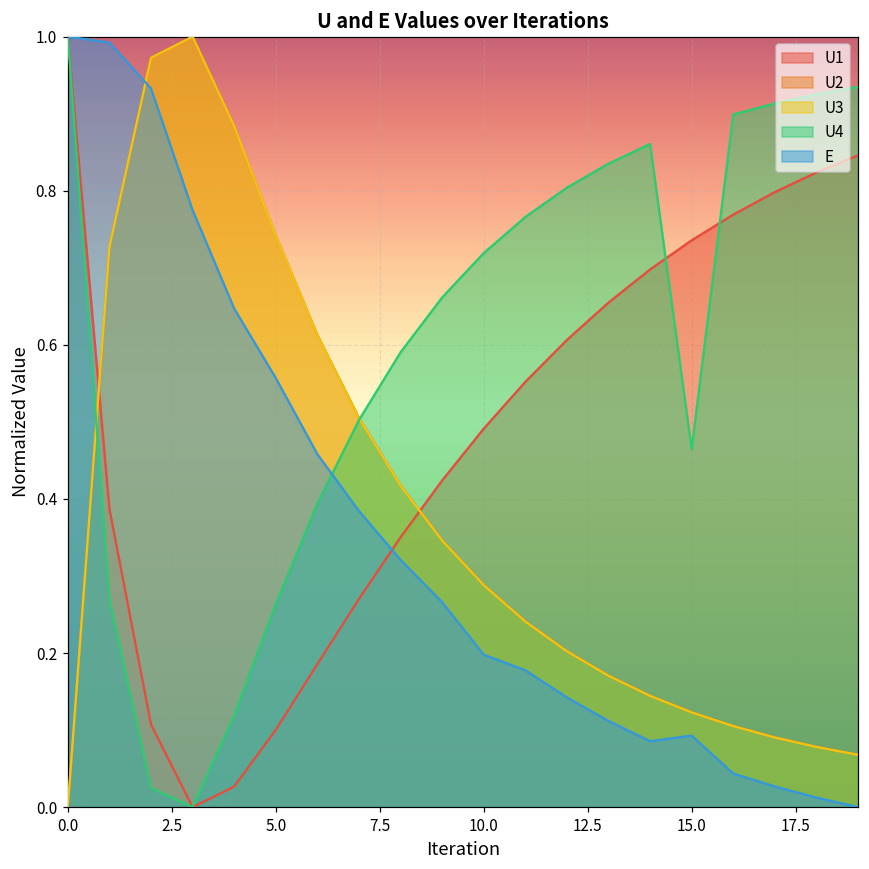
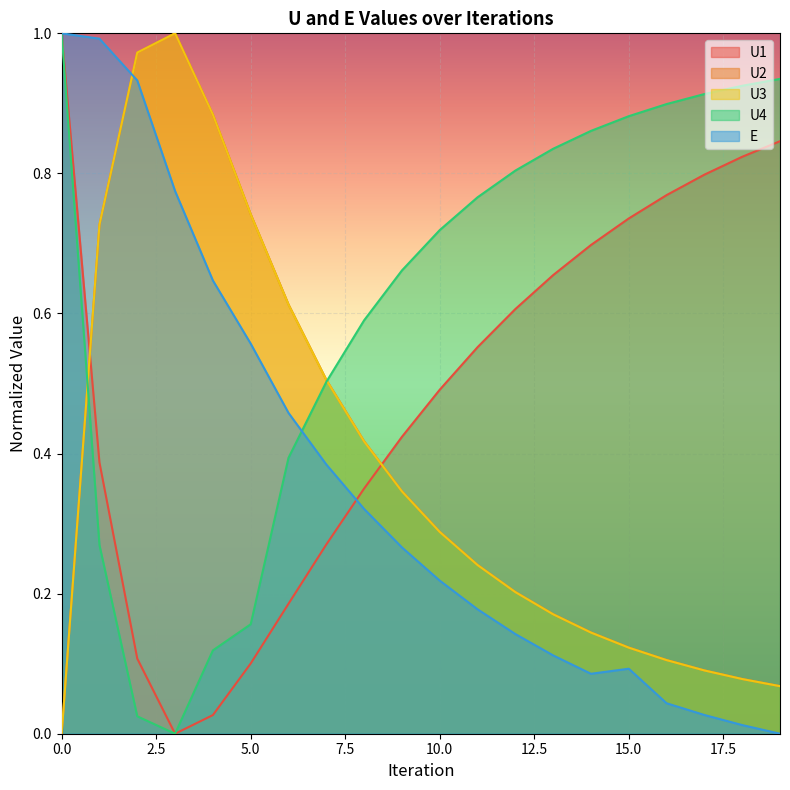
U4, 5.0: 0.26 -> 0.16
E, 10.0: 0.20 -> 0.22
U4, 15.0: 0.46 -> 0.88
